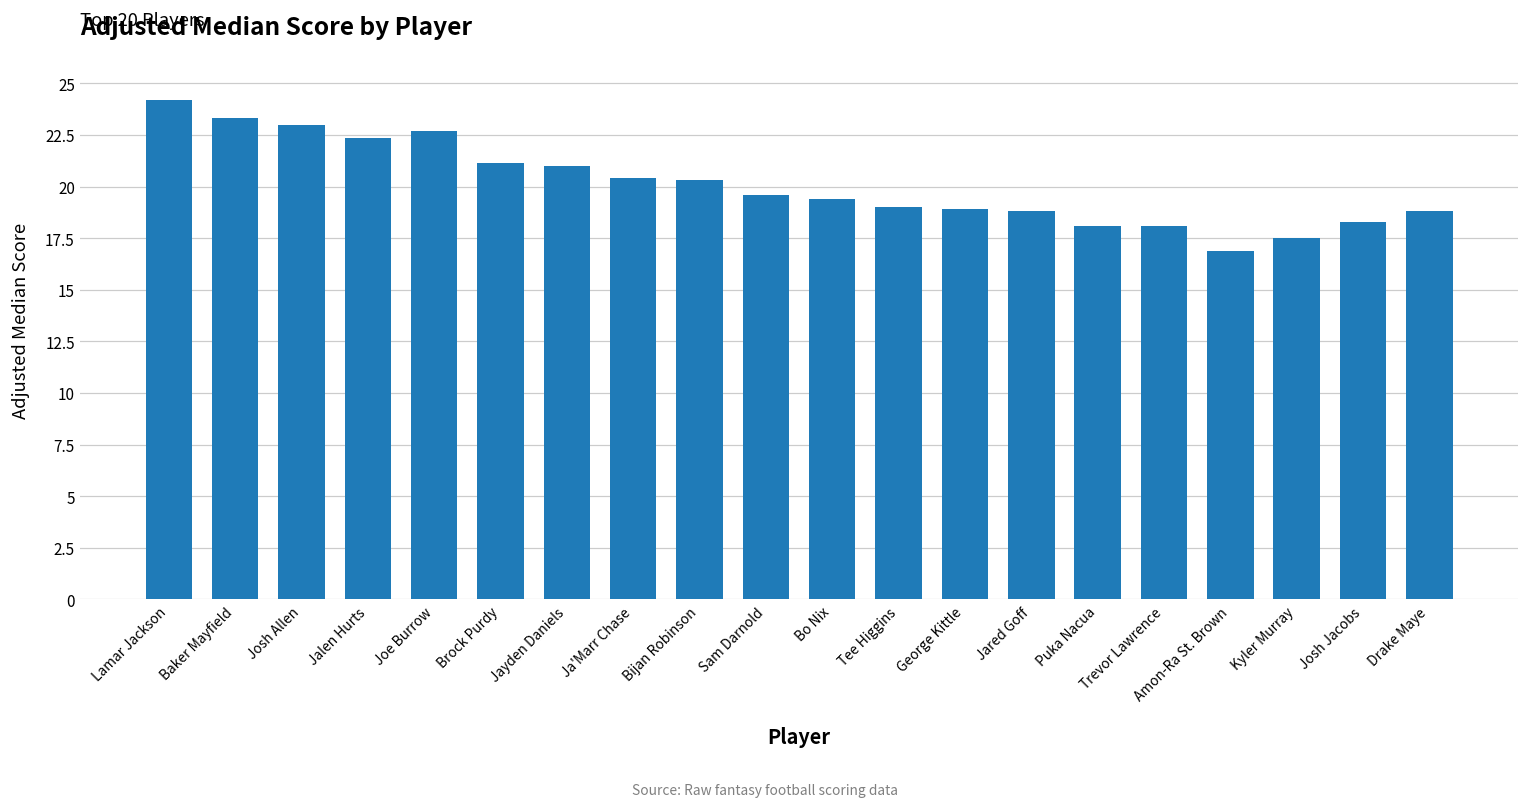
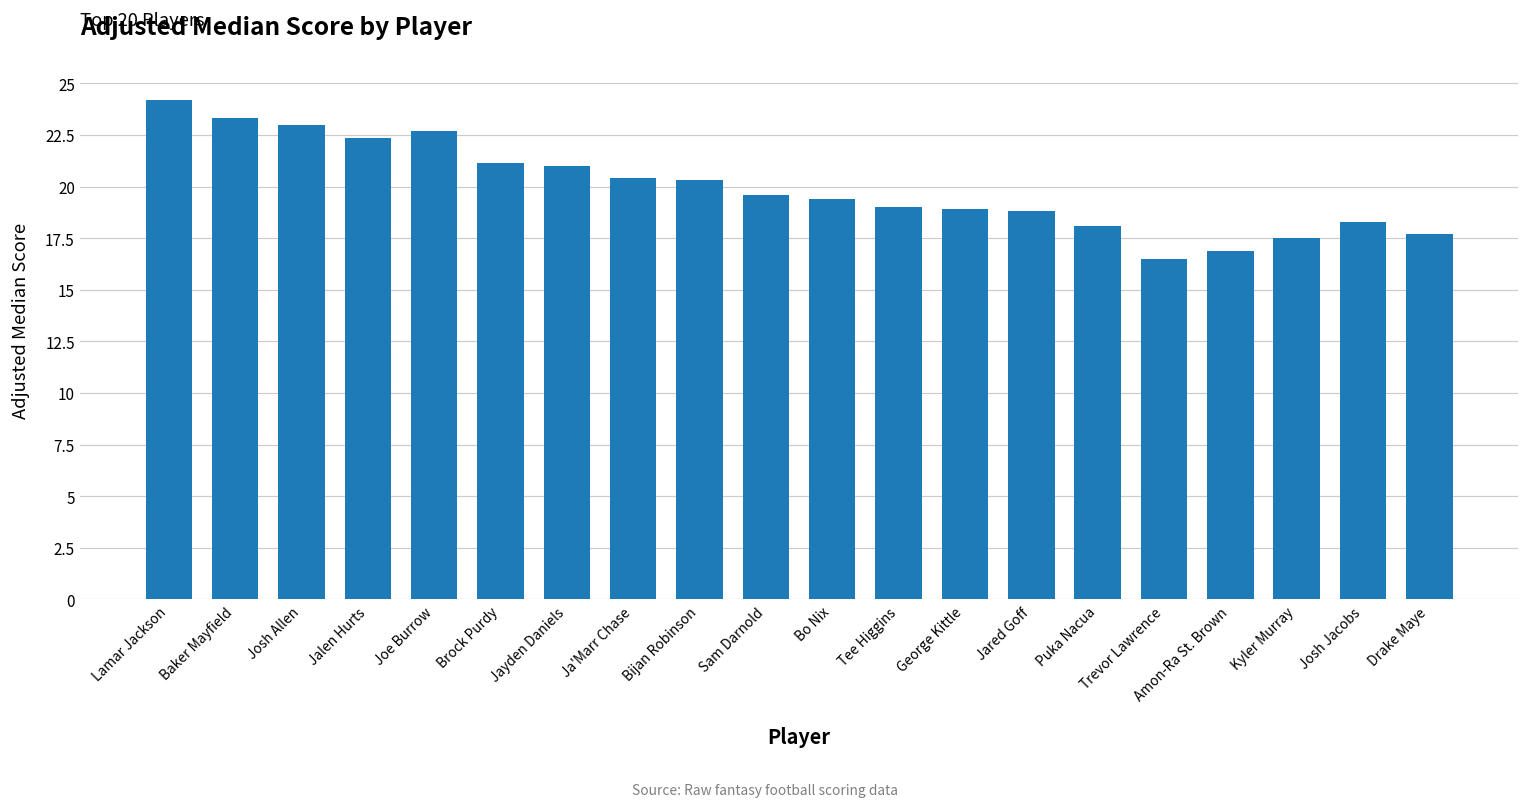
Trevor Lawrence: 18.1 -> 16.5
Drake Maye: 18.8 -> 17.7
